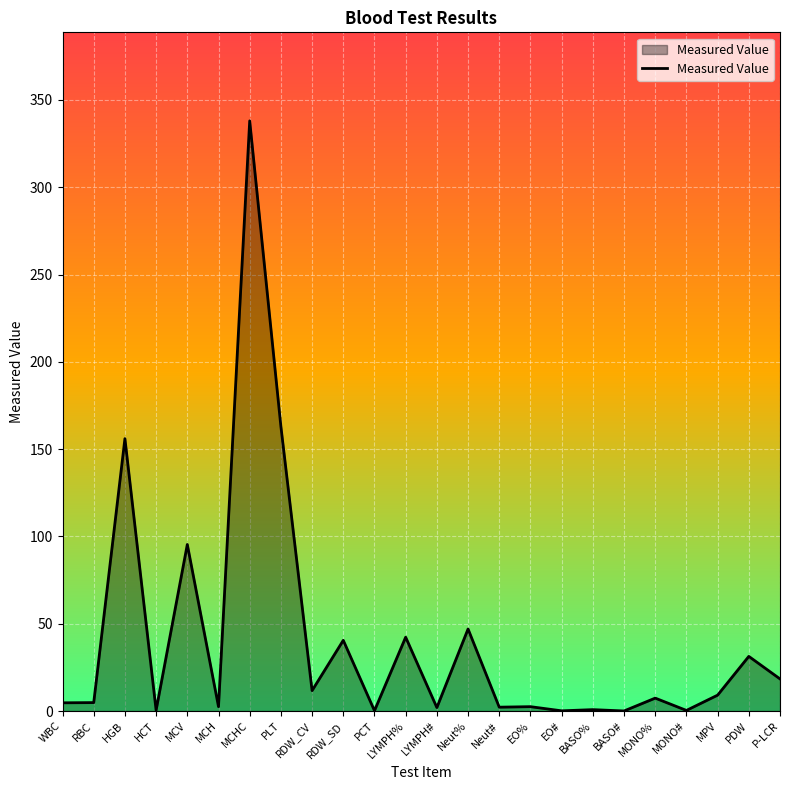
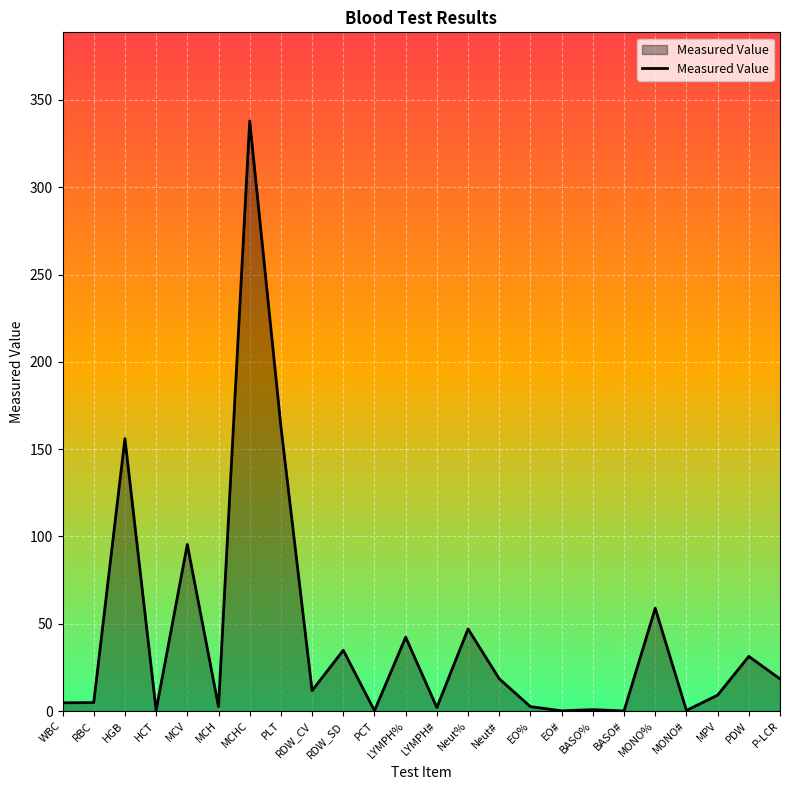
RDW_SD: 41 -> 35
Neut#: 2 -> 18
MONO%: 7 -> 59
